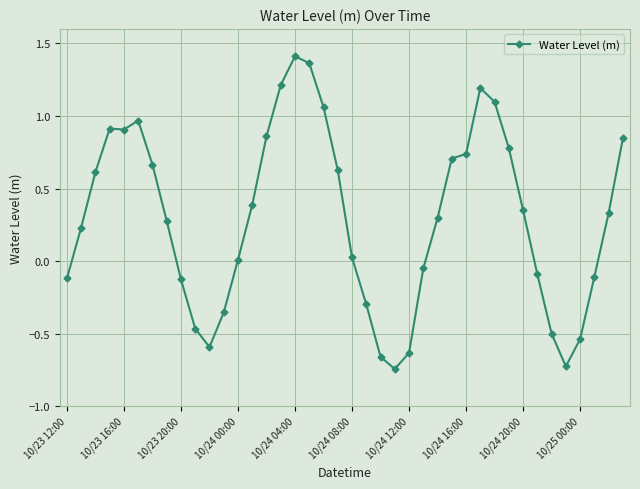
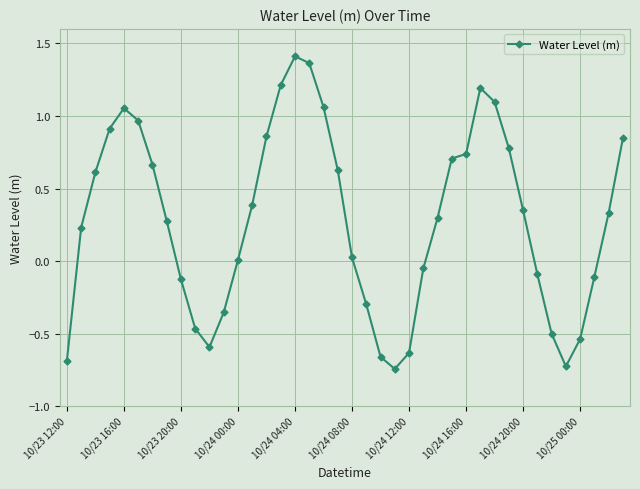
10/23 12:00: -0.12 -> -0.69
10/23 16:00: 0.91 -> 1.05
